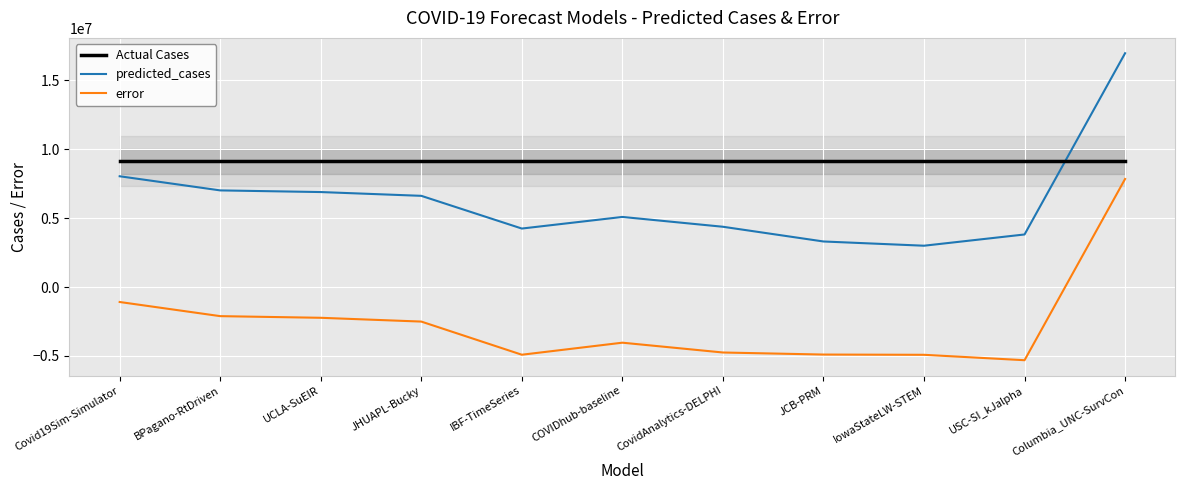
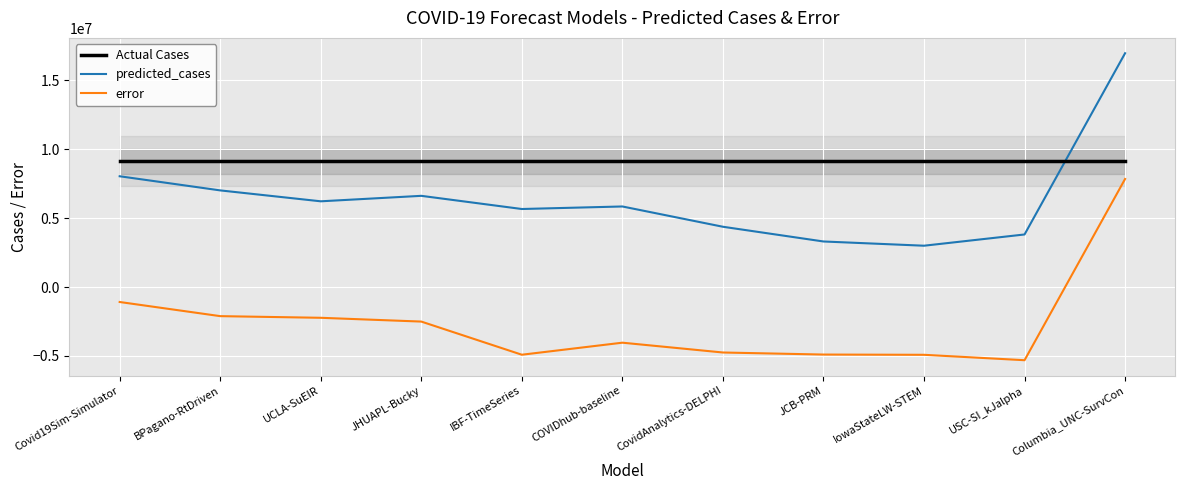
predicted_cases, UCLA-SuEIR: 6900000 -> 6200000
predicted_cases, IBF-TimeSeries: 4200000 -> 5700000
predicted_cases, COVIDhub-baseline: 5100000 -> 5900000
